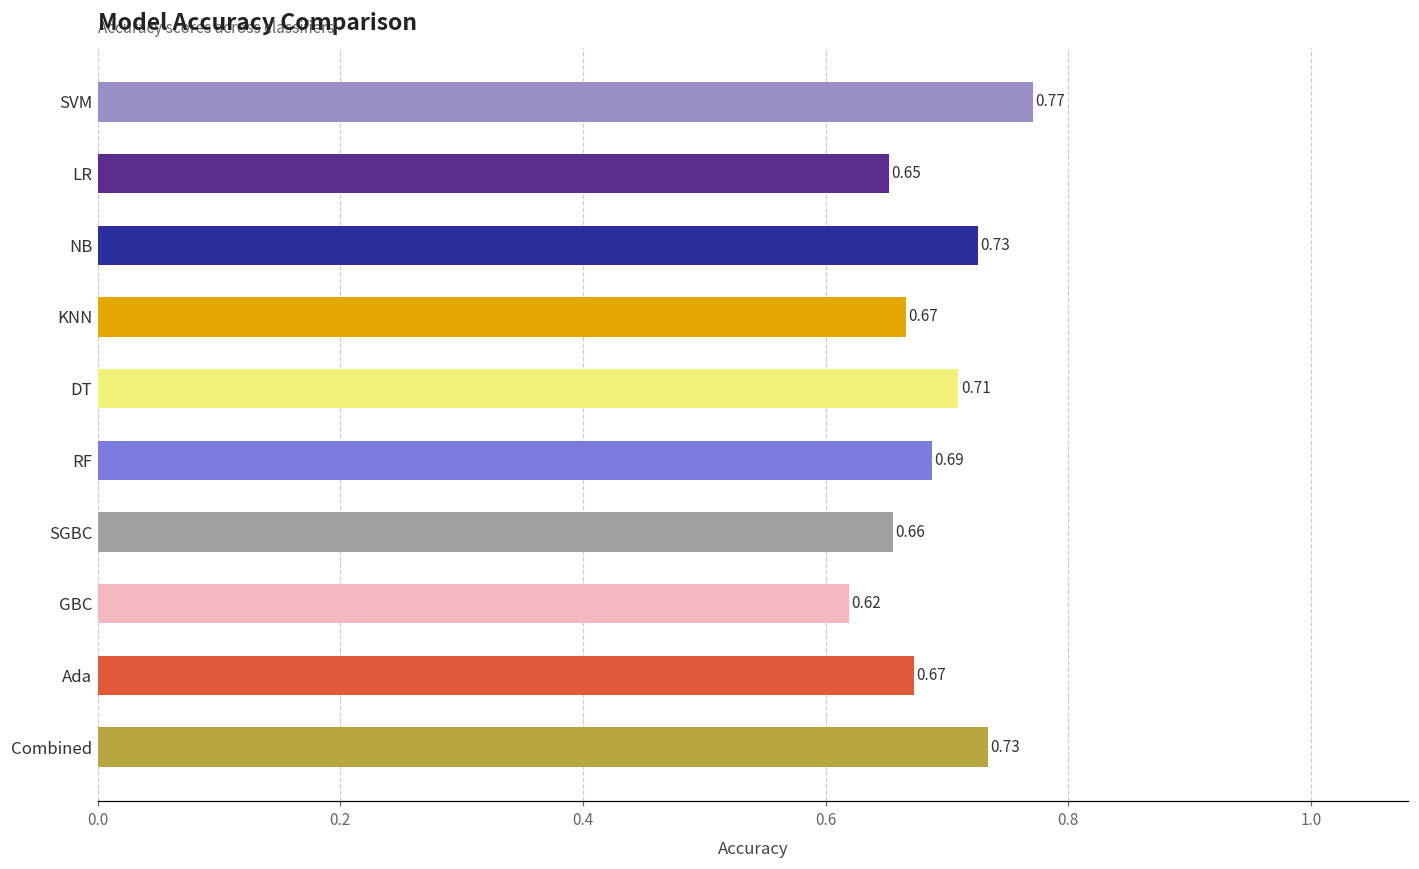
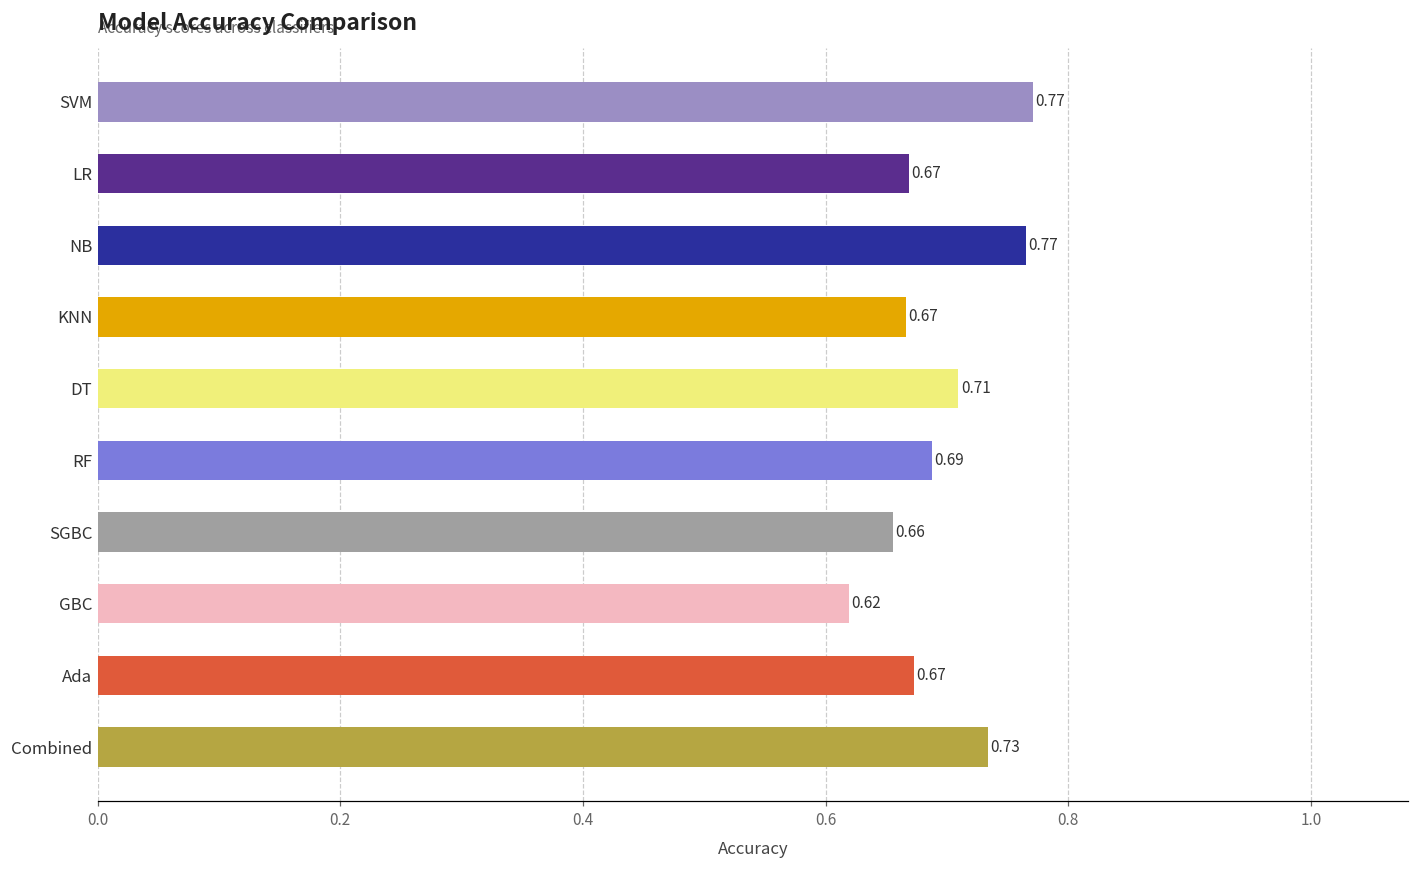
LR: 0.65 -> 0.67
NB: 0.73 -> 0.77
